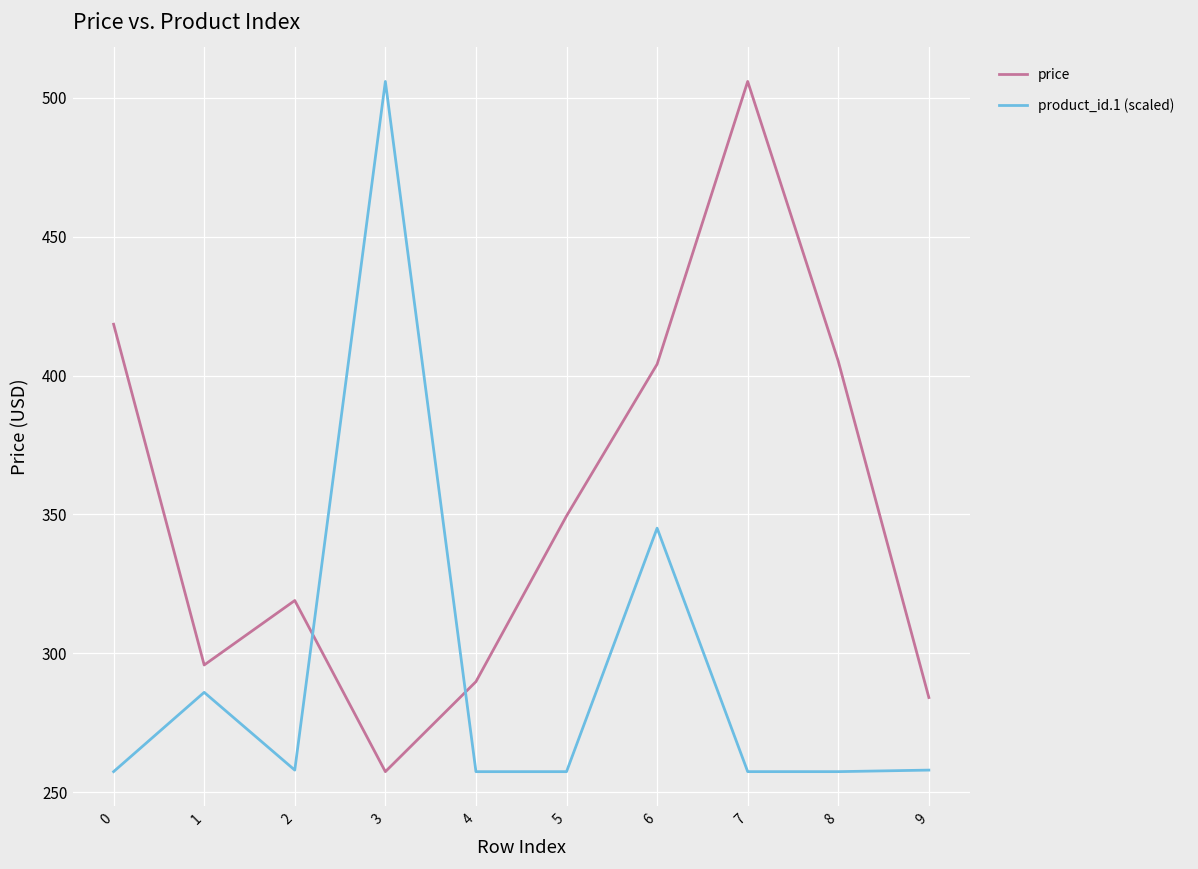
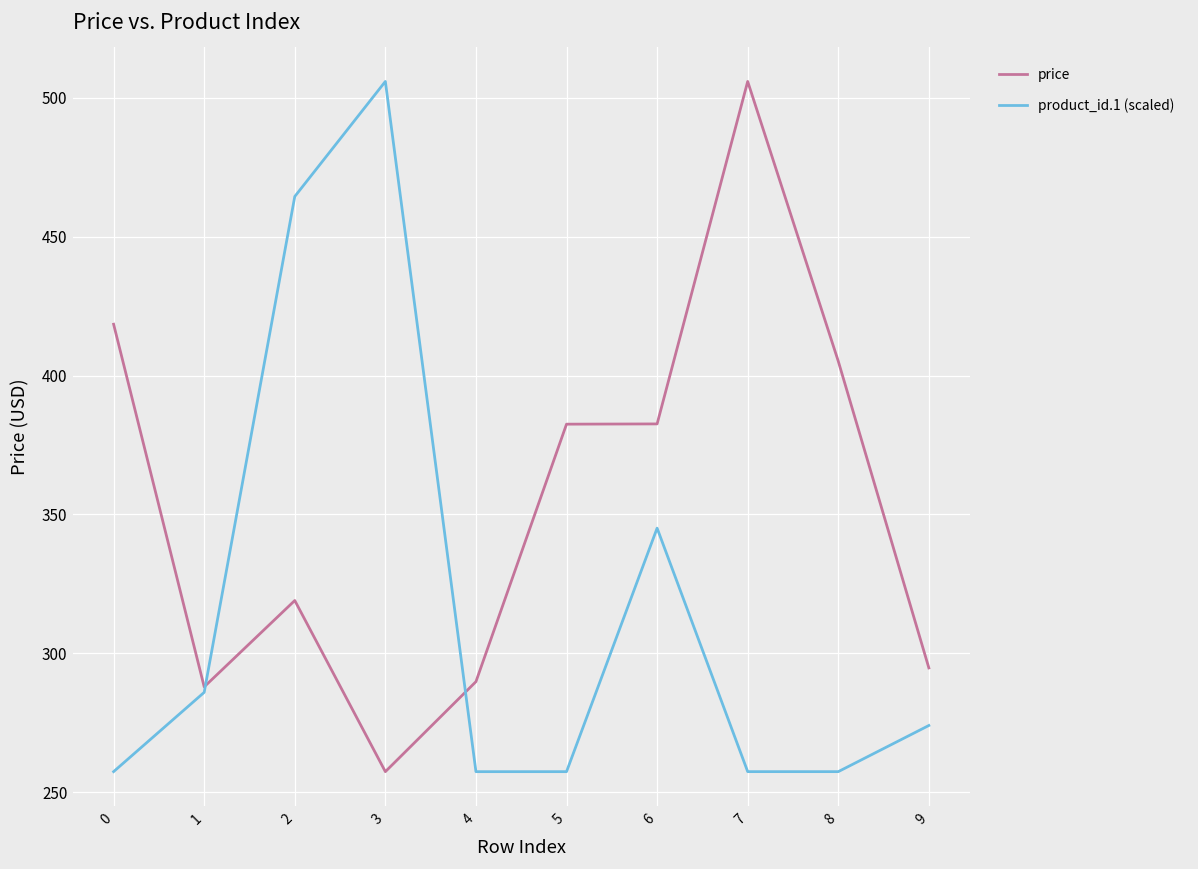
price, 1: 296 -> 288
product_id.1 (scaled), 2: 258 -> 464
price, 5: 349 -> 383
price, 6: 404 -> 383
price, 9: 284 -> 295
product_id.1 (scaled), 9: 258 -> 274
